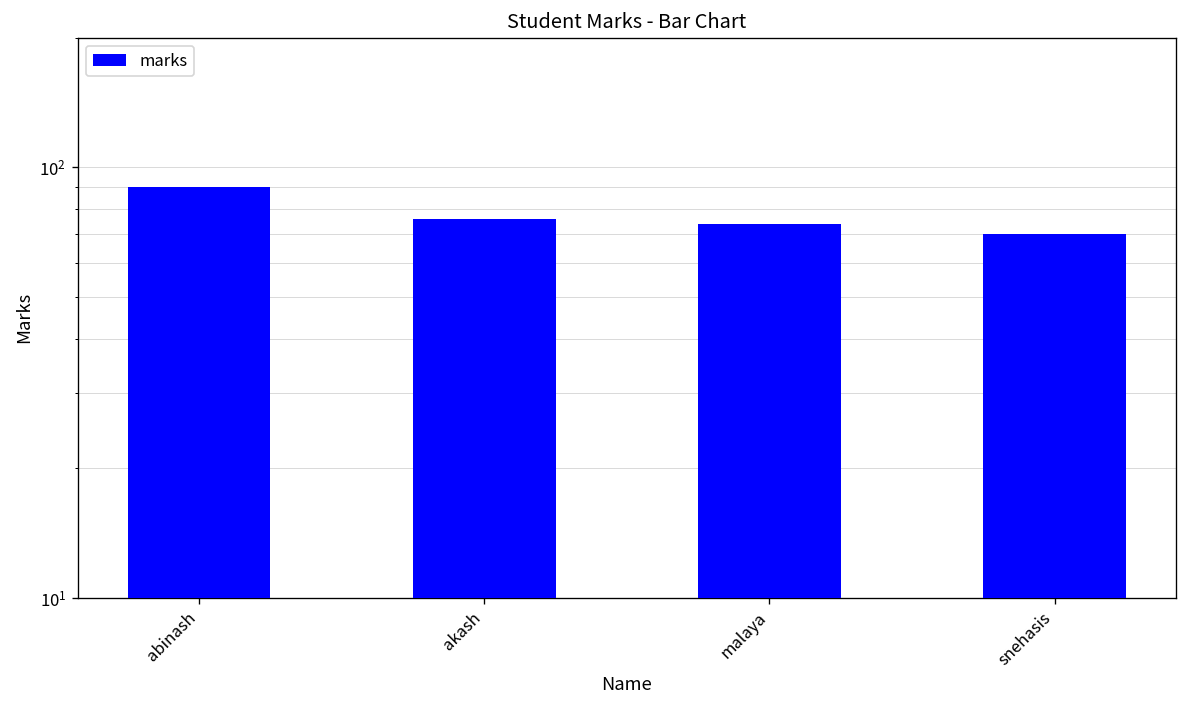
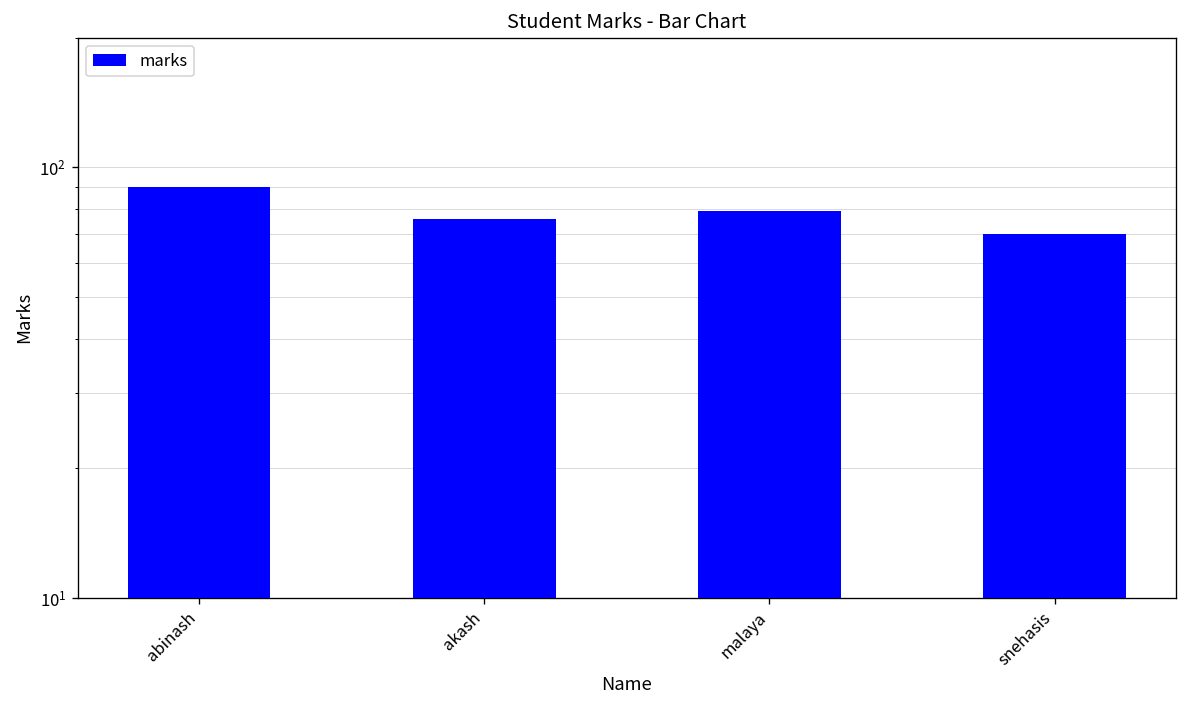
malaya: 74 -> 79
